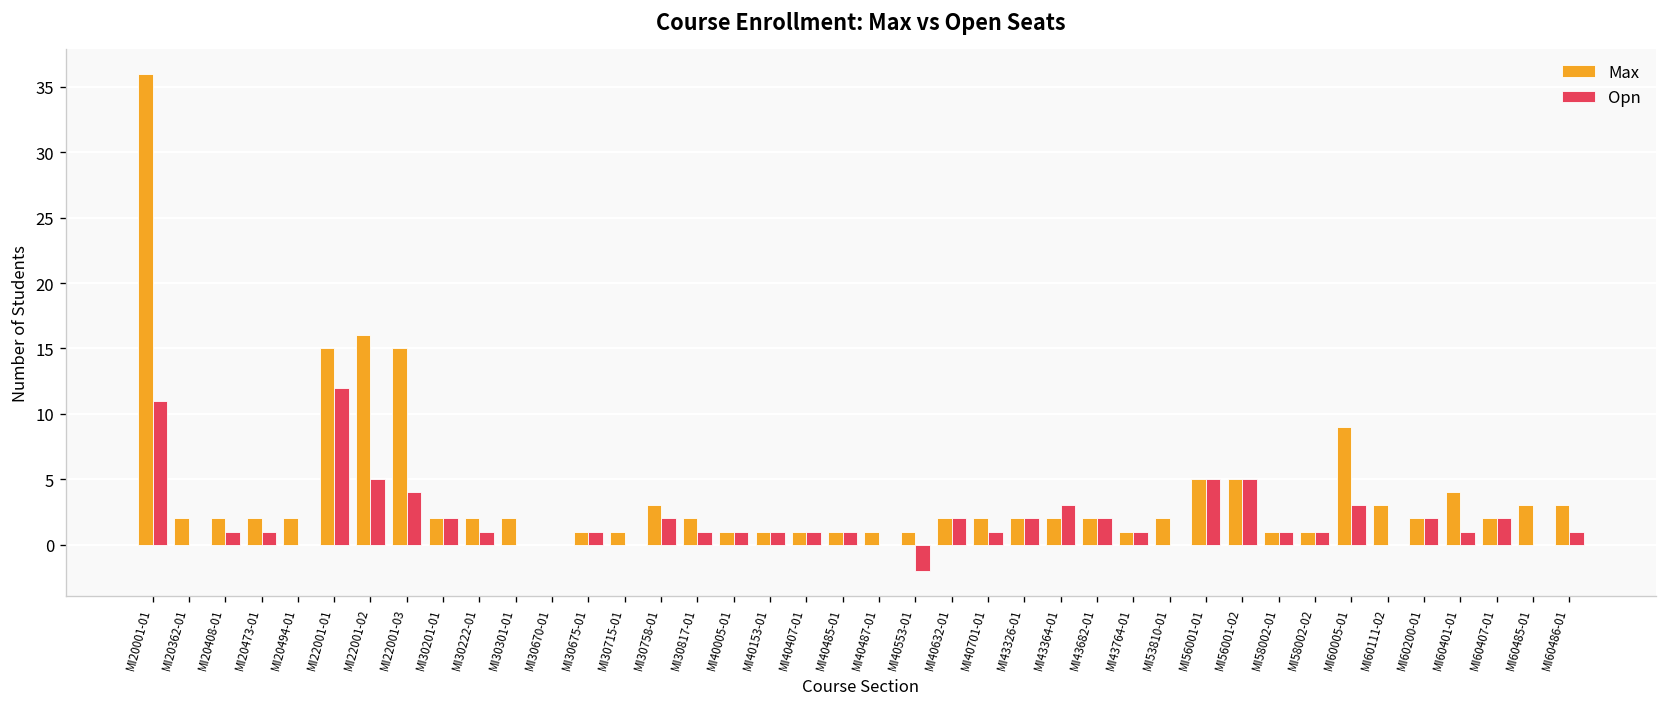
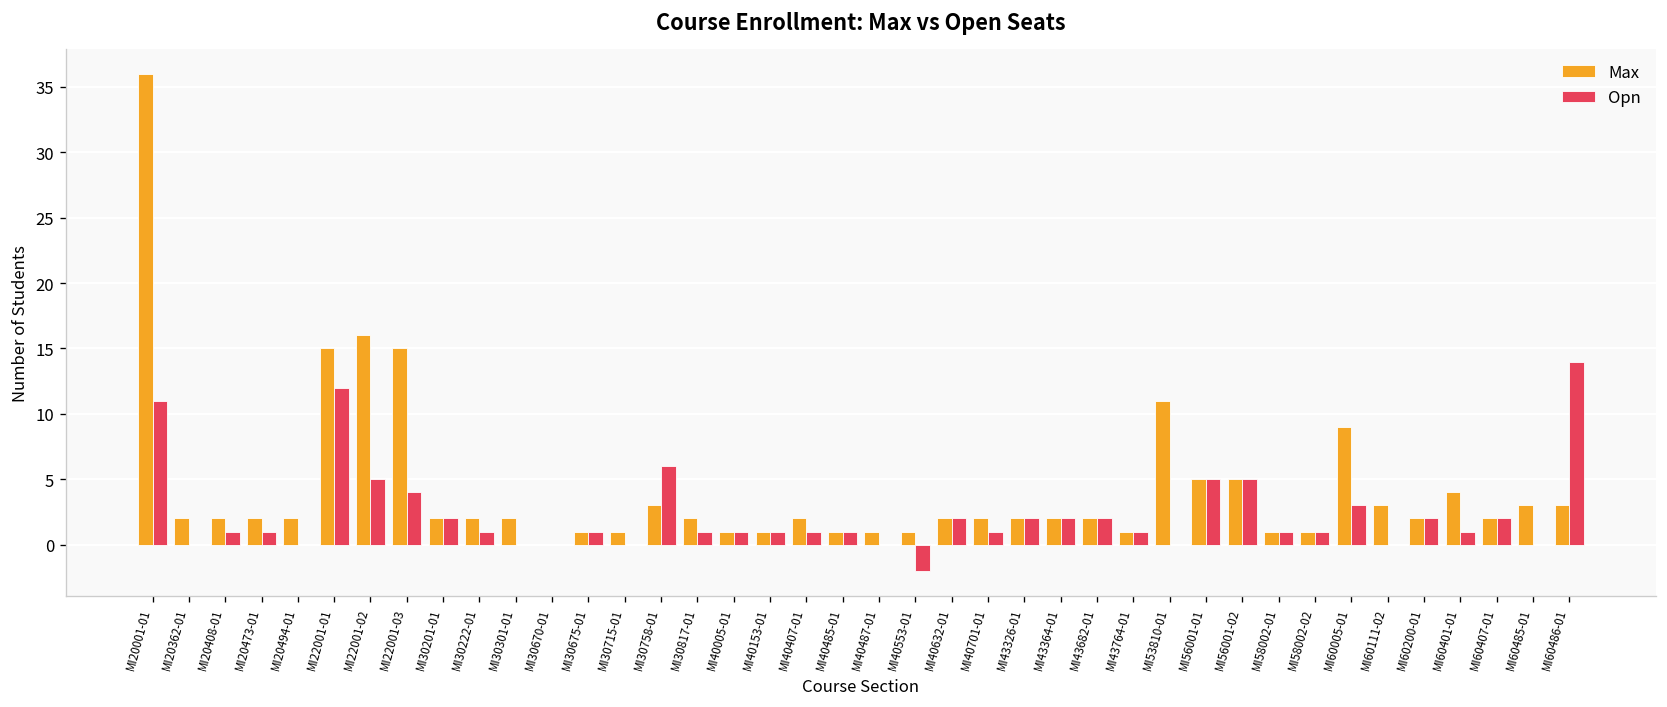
Opn, MI30758-01: 2 -> 6
Max, MI40407-01: 1 -> 2
Opn, MI43364-01: 3 -> 2
Max, MI53810-01: 2 -> 11
Opn, MI60486-01: 1 -> 14
